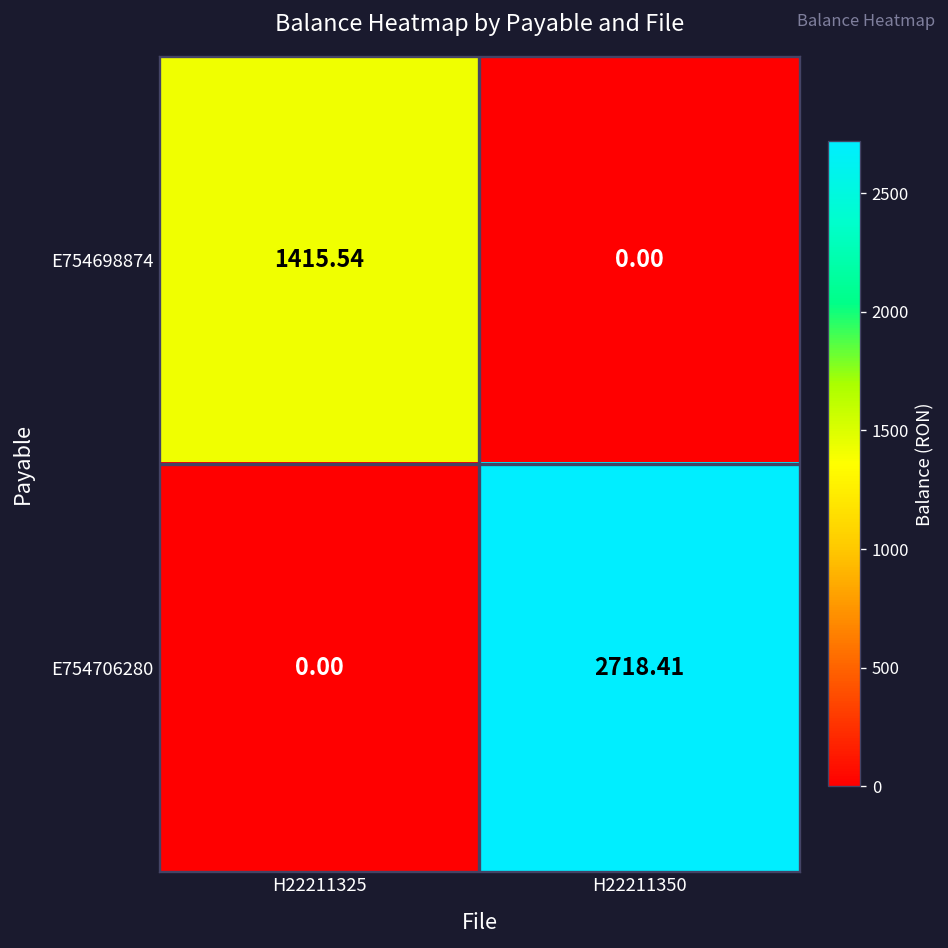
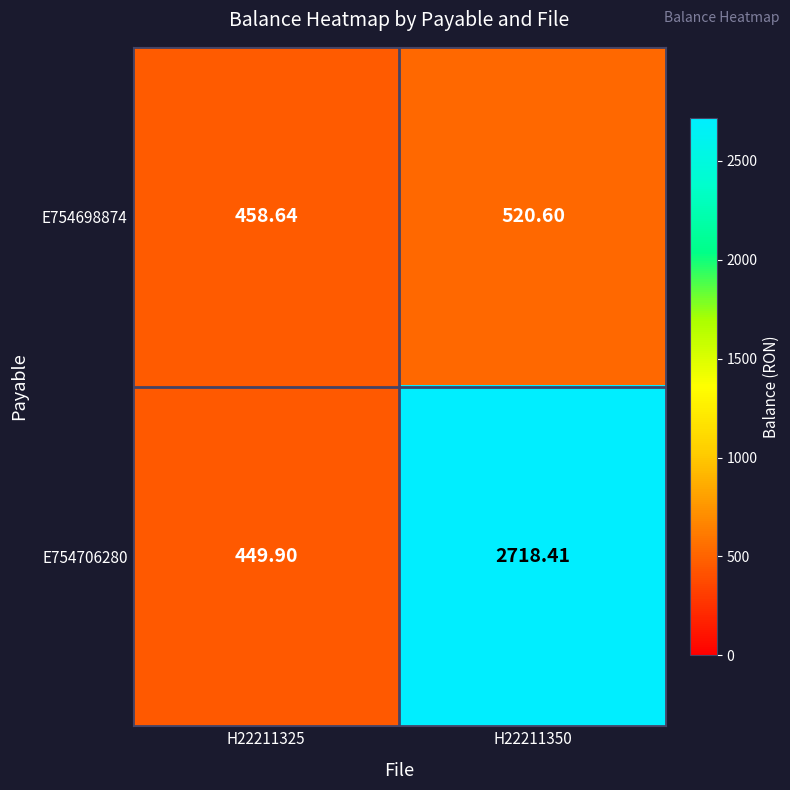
E754698874, H22211325: 1415.54 -> 458.64
E754698874, H22211350: 0.00 -> 520.60
E754706280, H22211325: 0.00 -> 449.90
